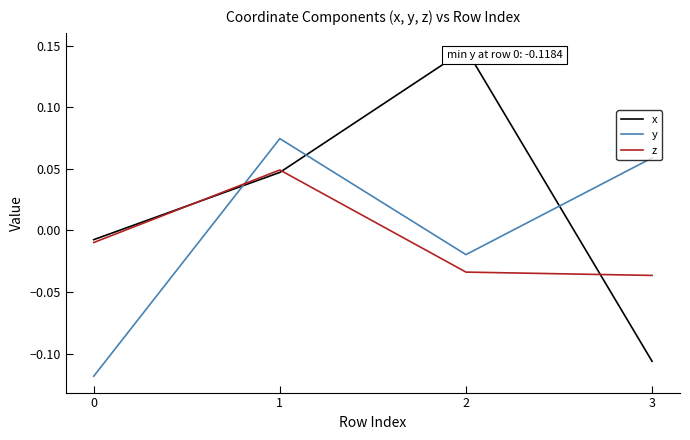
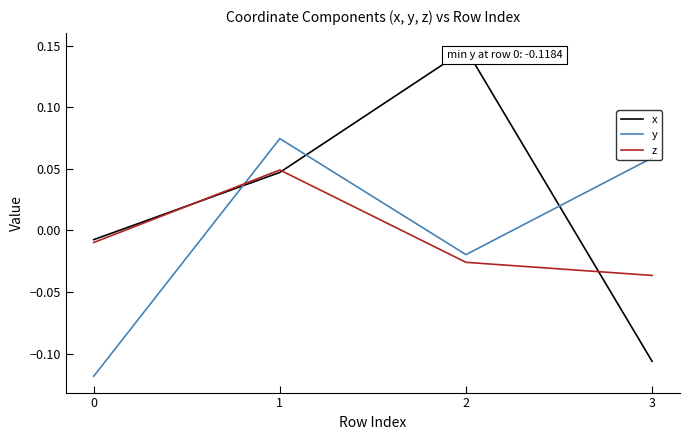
z, 2: -0.034 -> -0.026
